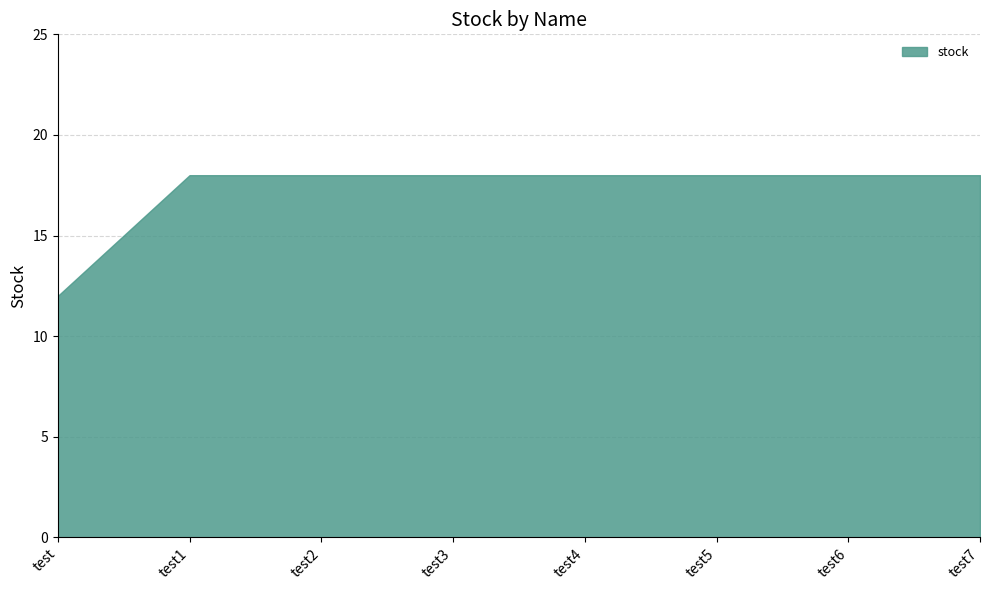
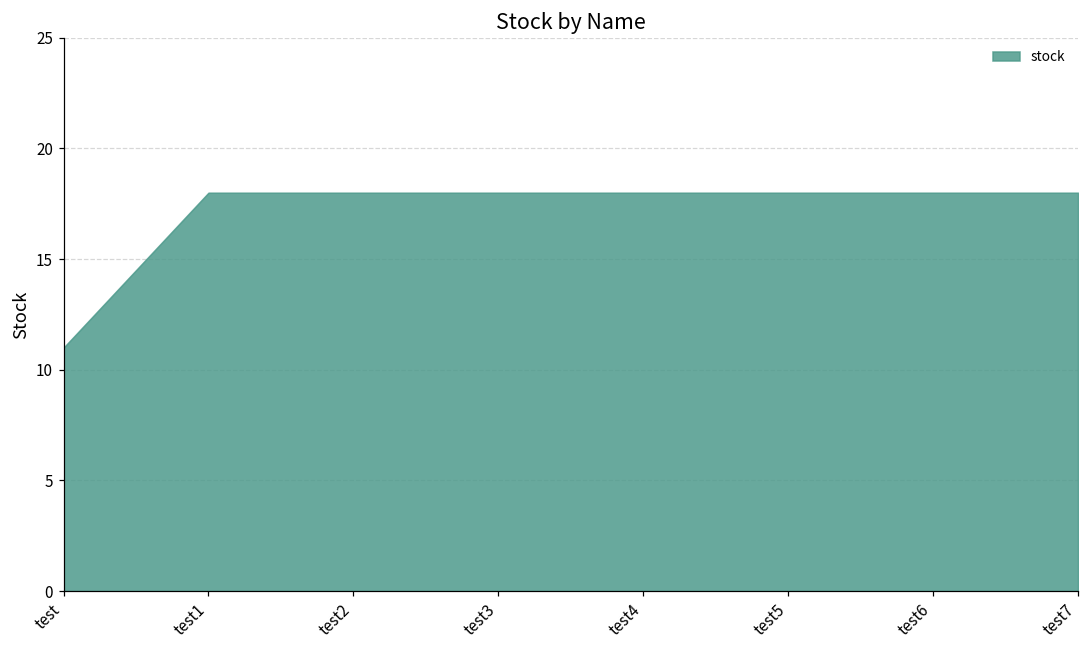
test: 12 -> 11
